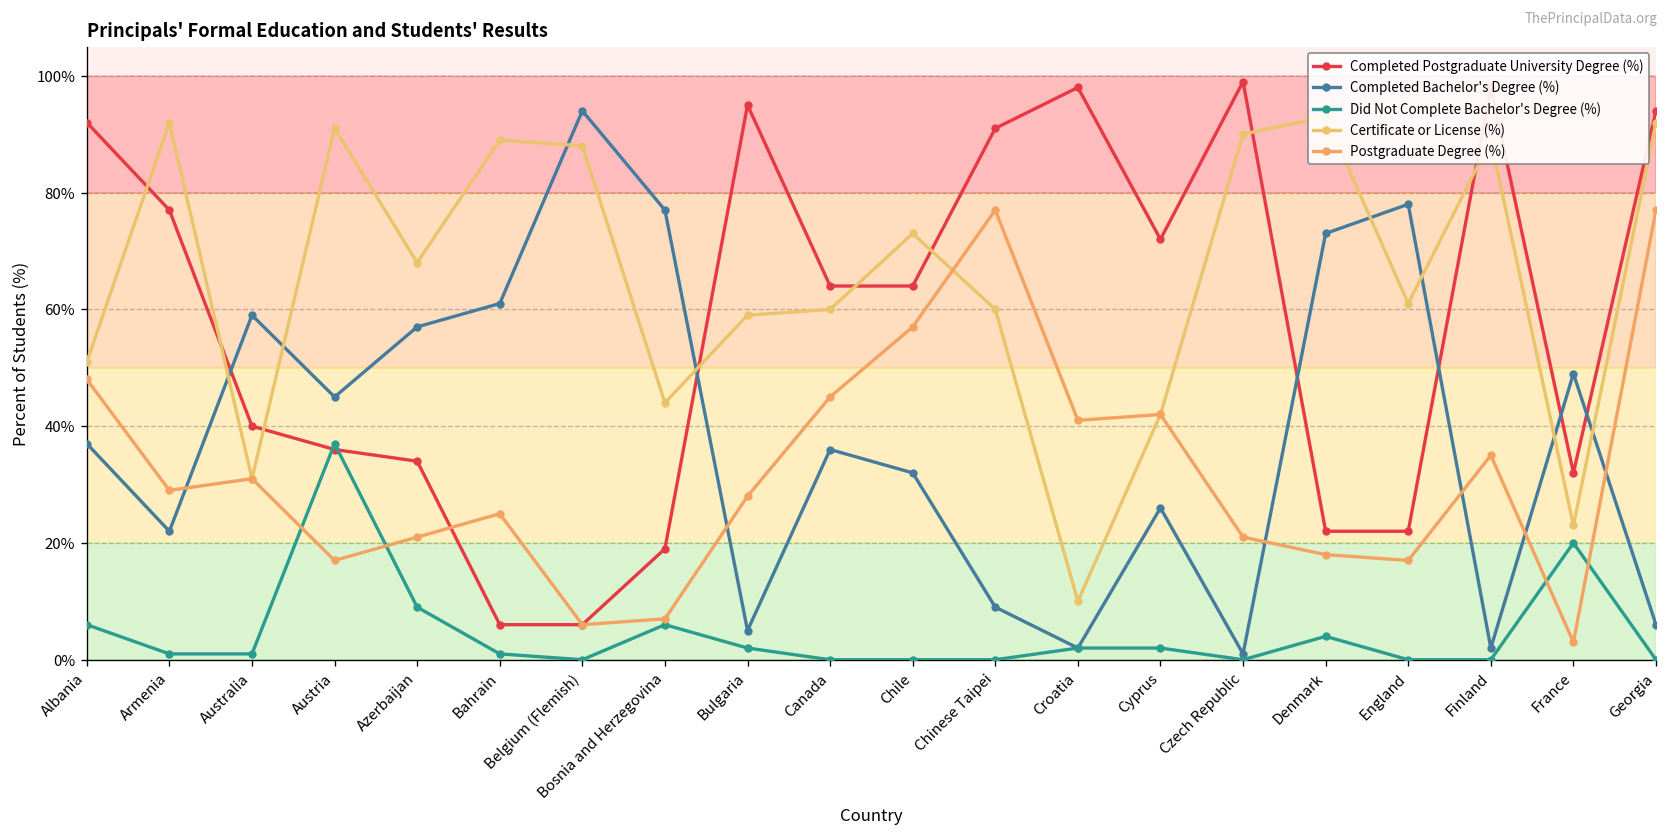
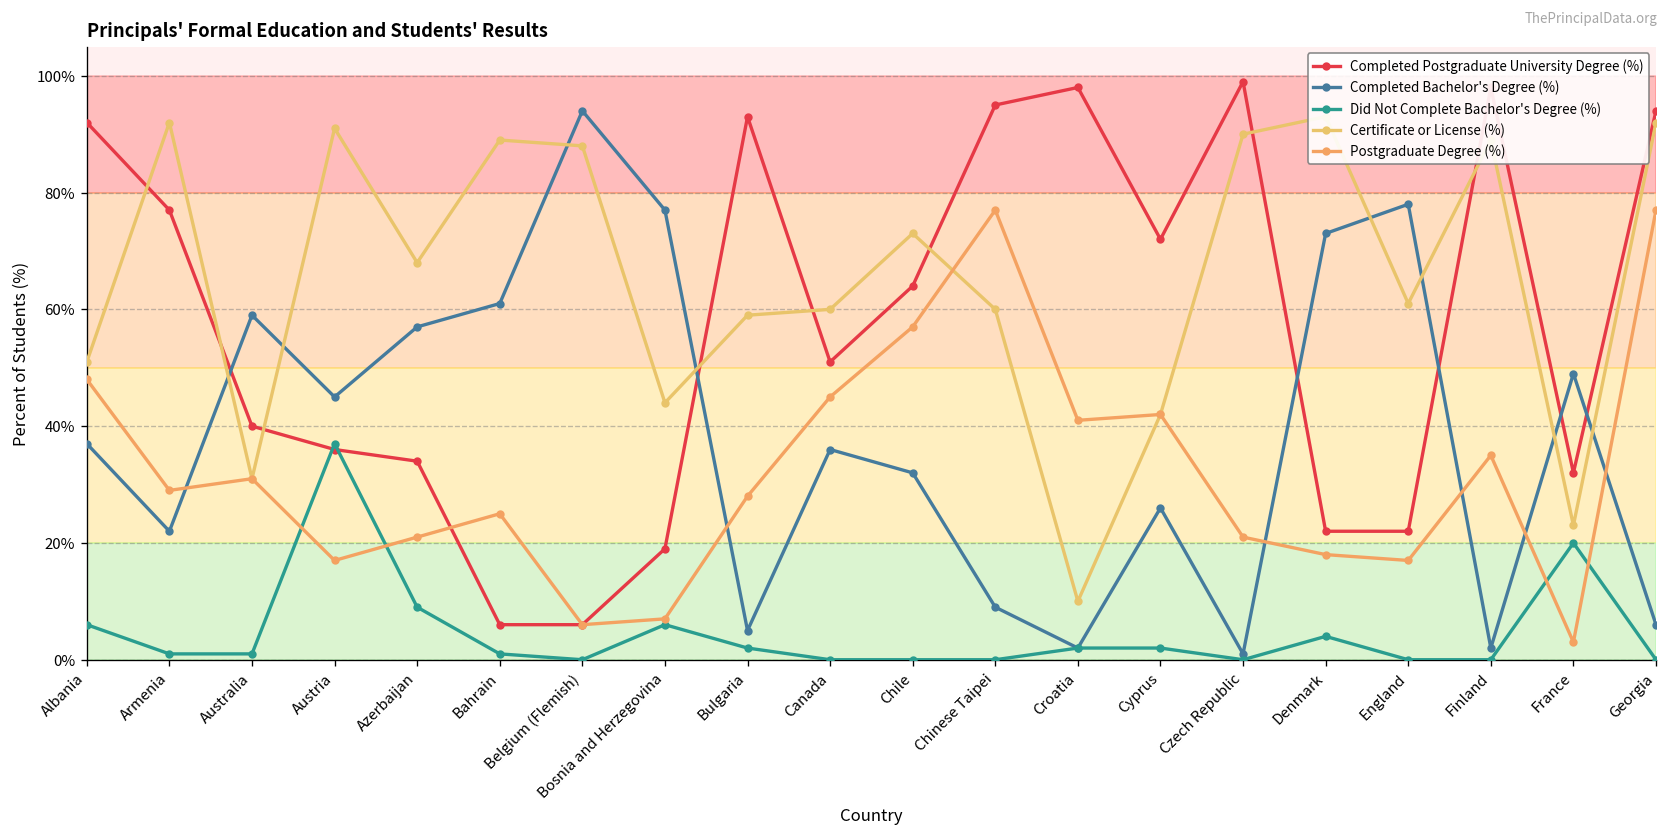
Completed Postgraduate University Degree (%), Bulgaria: 95% -> 93%
Completed Postgraduate University Degree (%), Canada: 64% -> 51%
Completed Postgraduate University Degree (%), Chinese Taipei: 91% -> 95%
